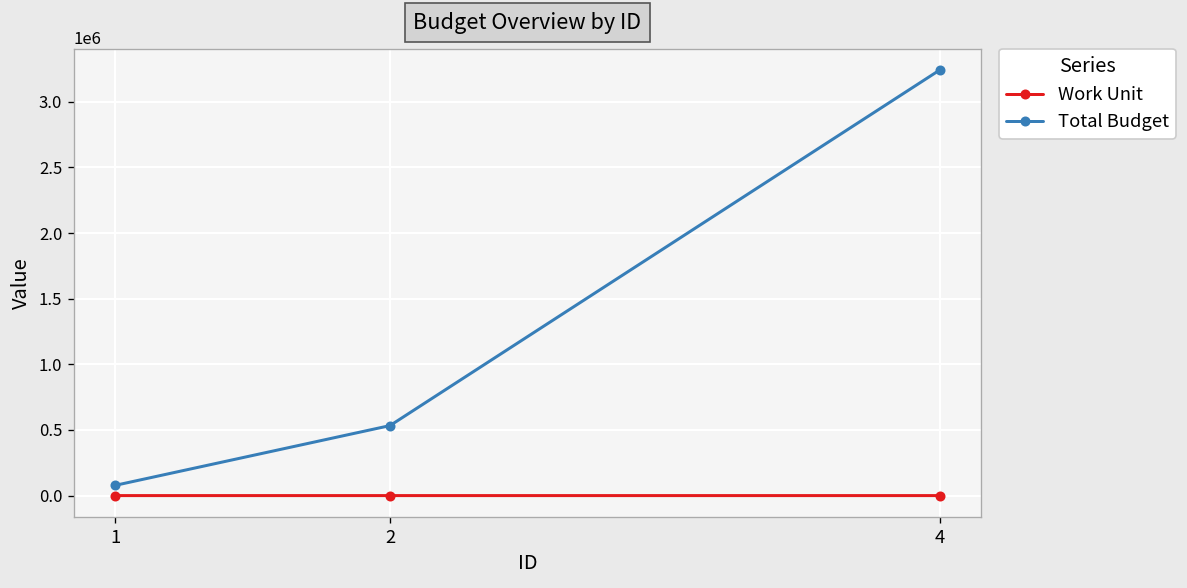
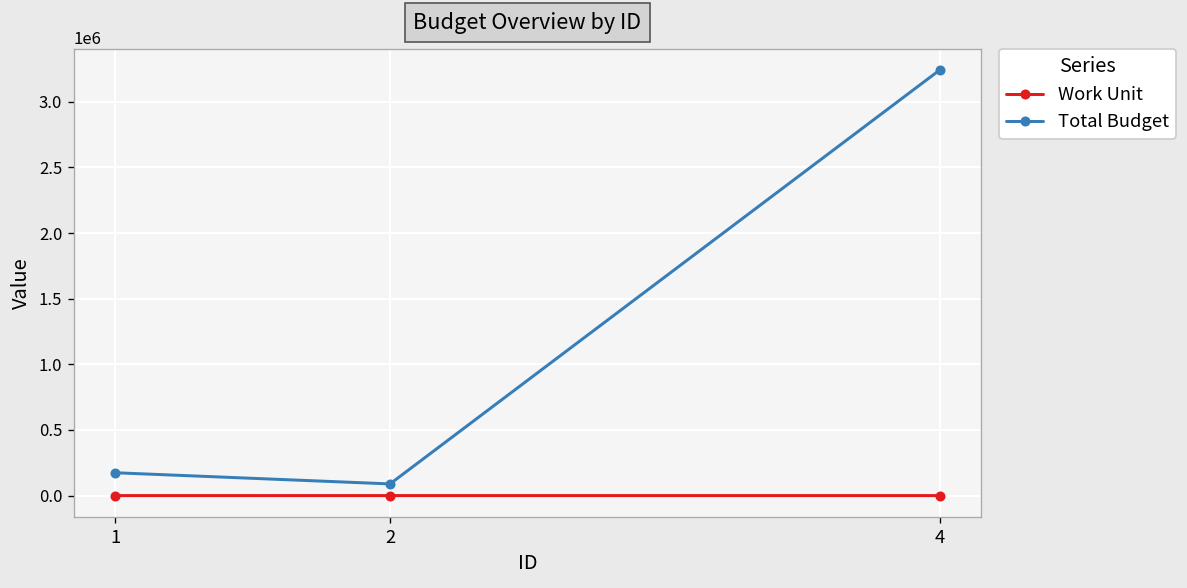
Total Budget, 1: 80000 -> 170000
Total Budget, 2: 530000 -> 90000
